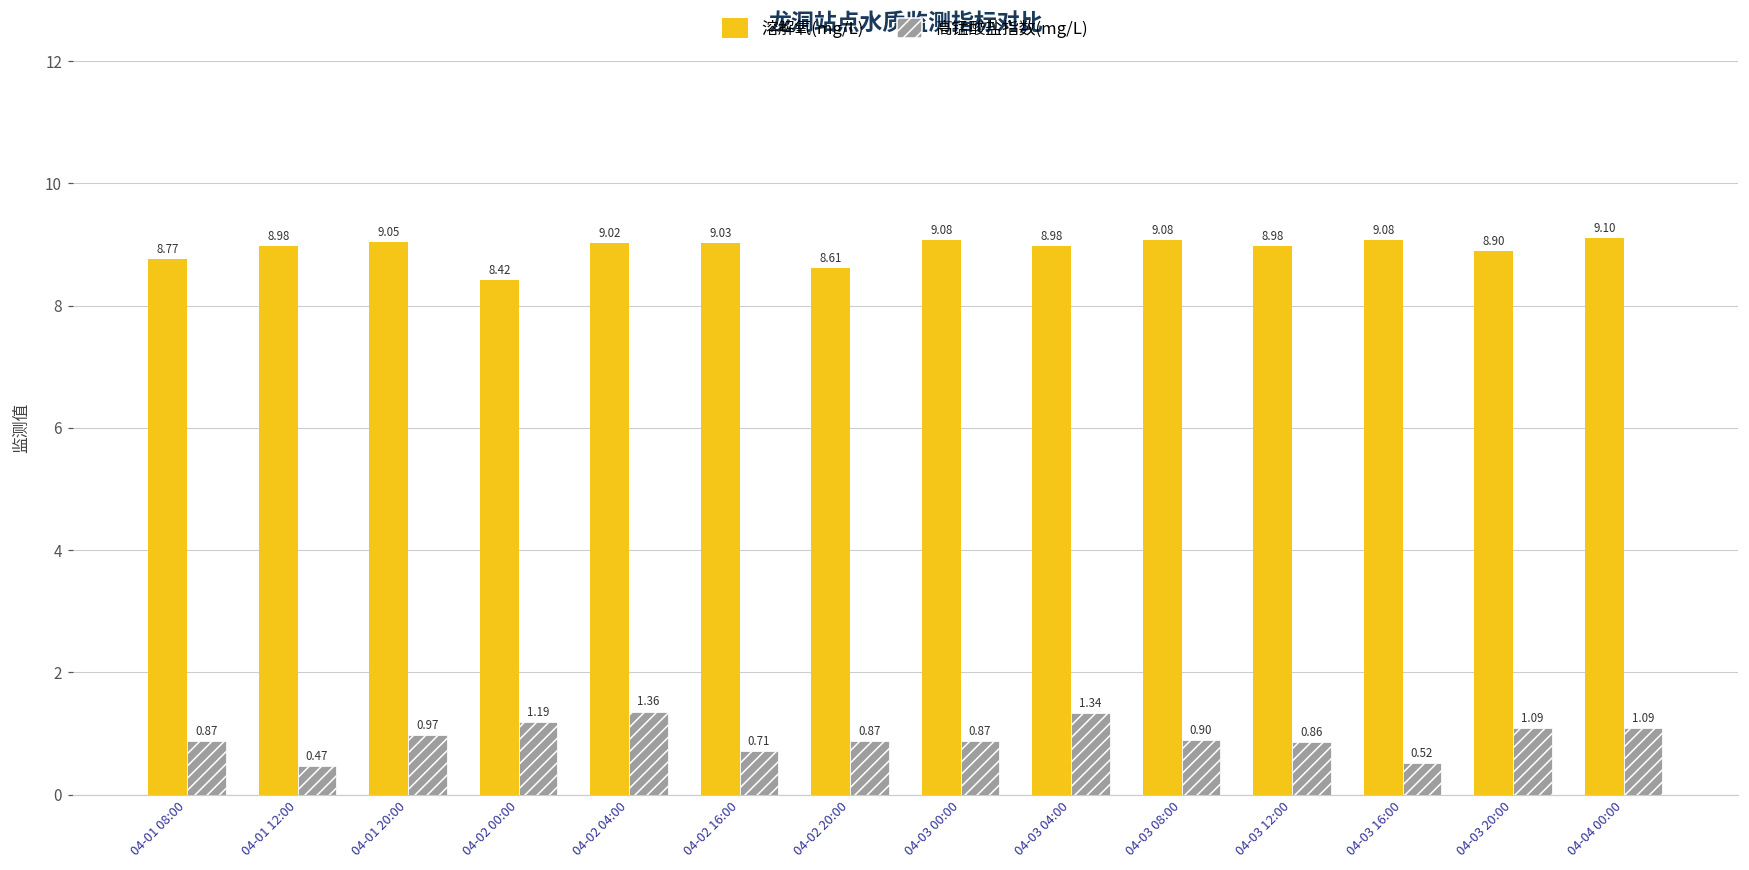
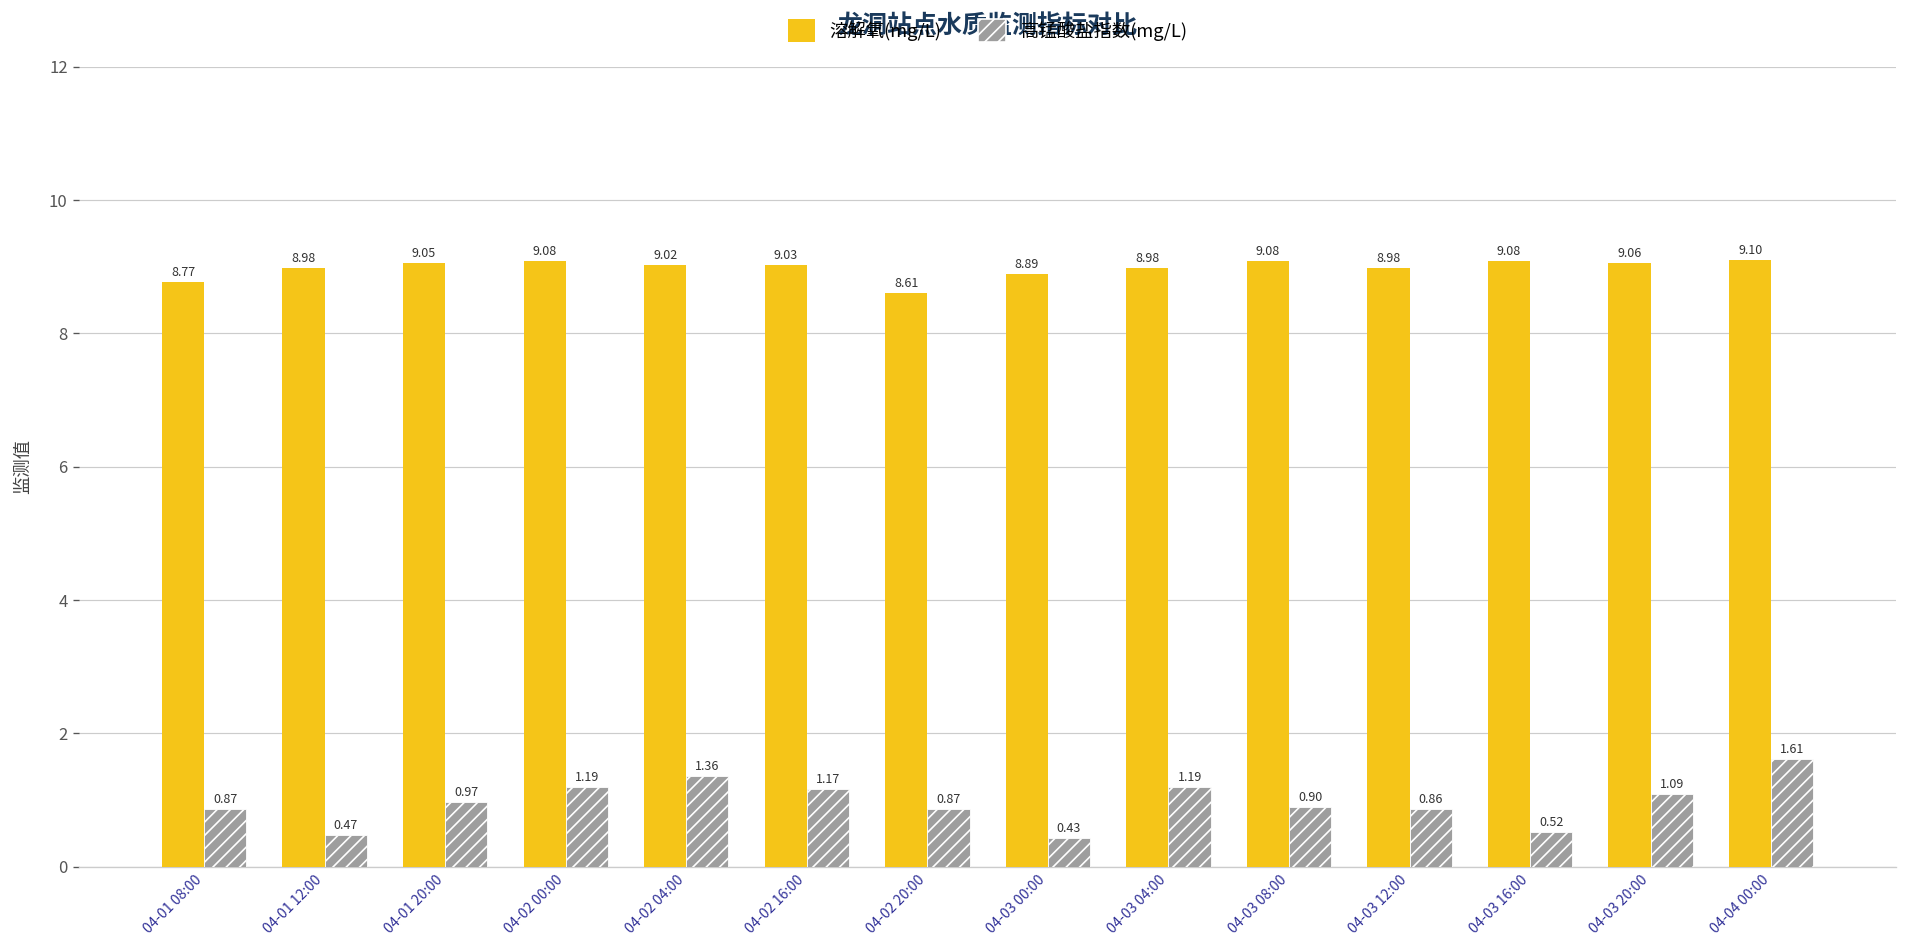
溶解氧(mg/L), 04-02 00:00: 8.42 -> 9.08
高锰酸盐指数(mg/L), 04-02 16:00: 0.71 -> 1.17
溶解氧(mg/L), 04-03 00:00: 9.08 -> 8.89
高锰酸盐指数(mg/L), 04-03 00:00: 0.87 -> 0.43
高锰酸盐指数(mg/L), 04-03 04:00: 1.34 -> 1.19
溶解氧(mg/L), 04-03 20:00: 8.90 -> 9.06
高锰酸盐指数(mg/L), 04-04 00:00: 1.09 -> 1.61
